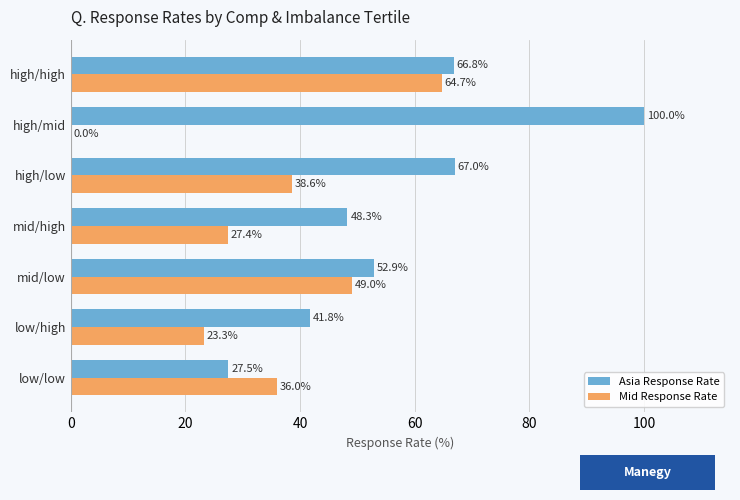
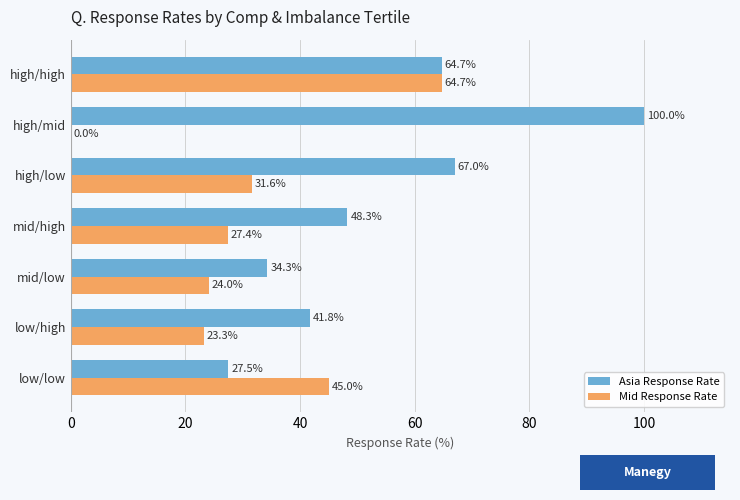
Asia Response Rate, high/high: 66.8% -> 64.7%
Mid Response Rate, high/low: 38.6% -> 31.6%
Asia Response Rate, mid/low: 52.9% -> 34.3%
Mid Response Rate, mid/low: 49.0% -> 24.0%
Mid Response Rate, low/low: 36.0% -> 45.0%
